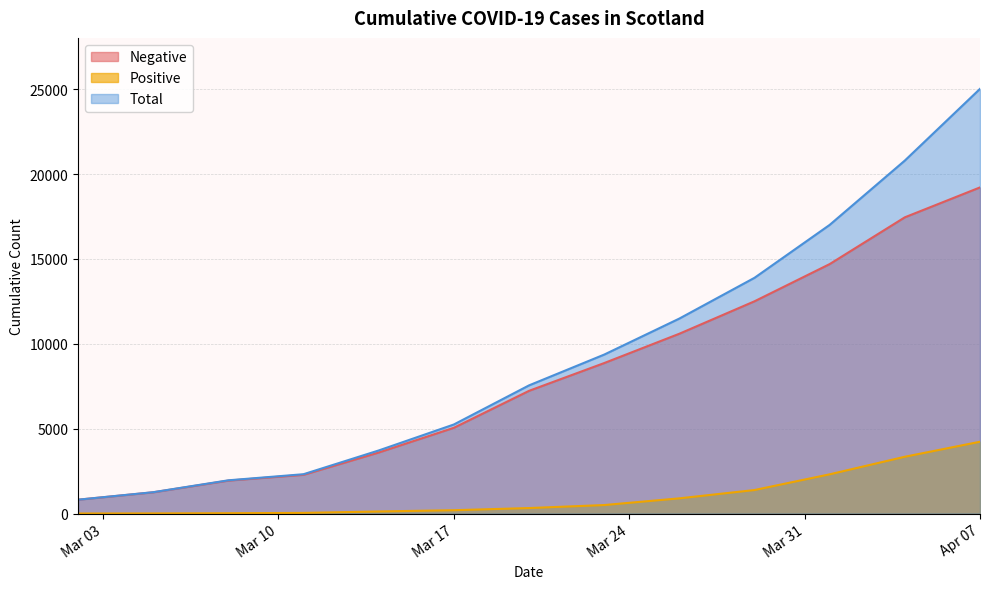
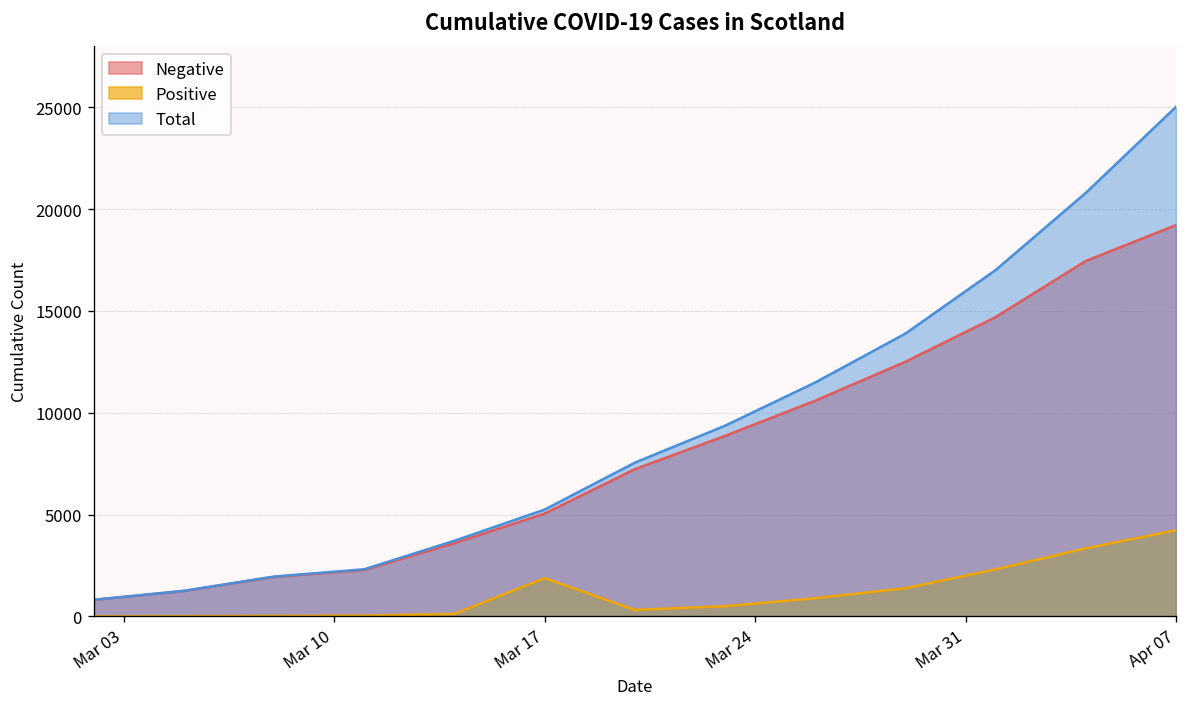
Positive, Mar 17: 200 -> 1900
